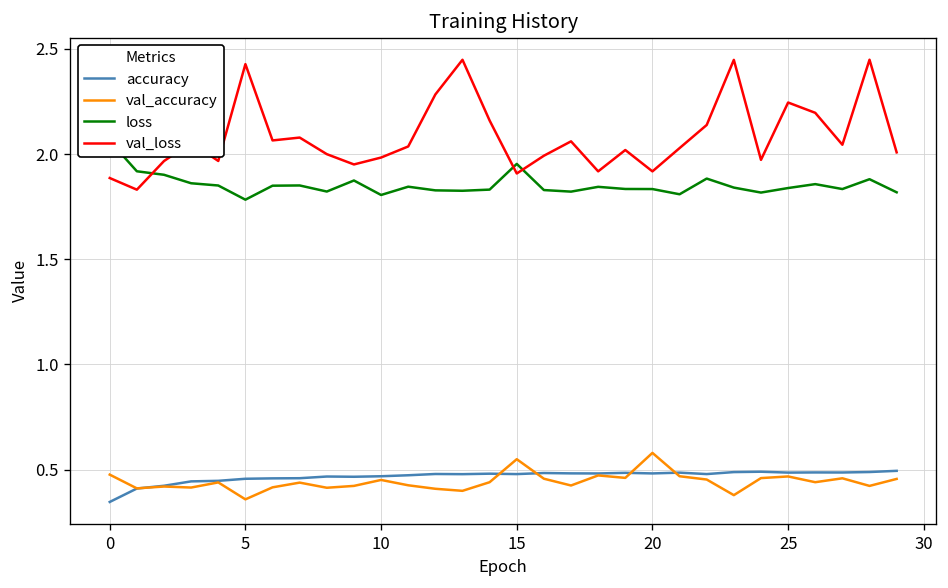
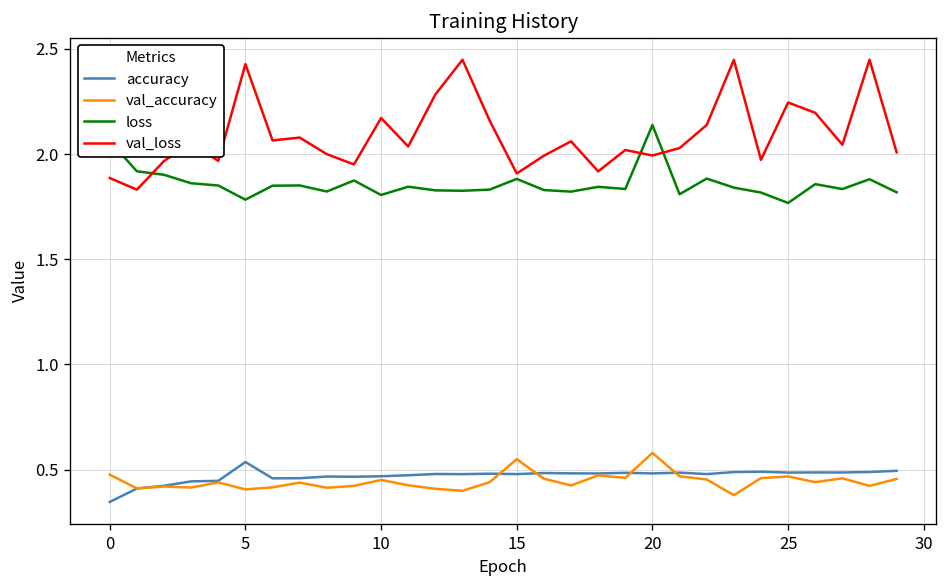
accuracy, 5: 0.46 -> 0.54
val_accuracy, 5: 0.36 -> 0.41
val_loss, 10: 1.98 -> 2.17
loss, 15: 1.95 -> 1.88
loss, 20: 1.83 -> 2.14
val_loss, 20: 1.92 -> 1.99
loss, 25: 1.84 -> 1.77
